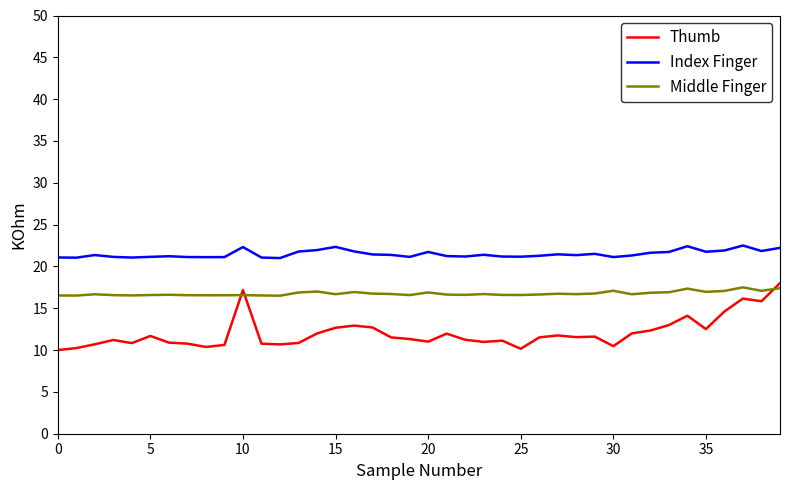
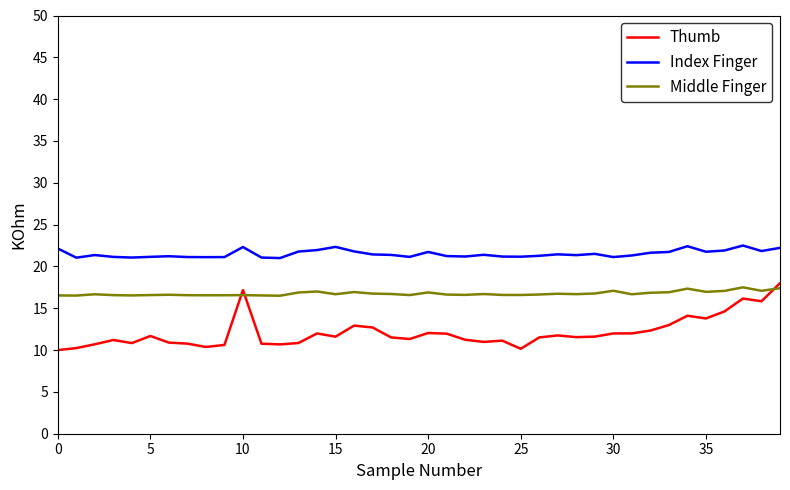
Index Finger, 0: 21 -> 22
Thumb, 15: 13 -> 12
Thumb, 20: 11 -> 12
Thumb, 30: 10 -> 12
Thumb, 35: 13 -> 14
